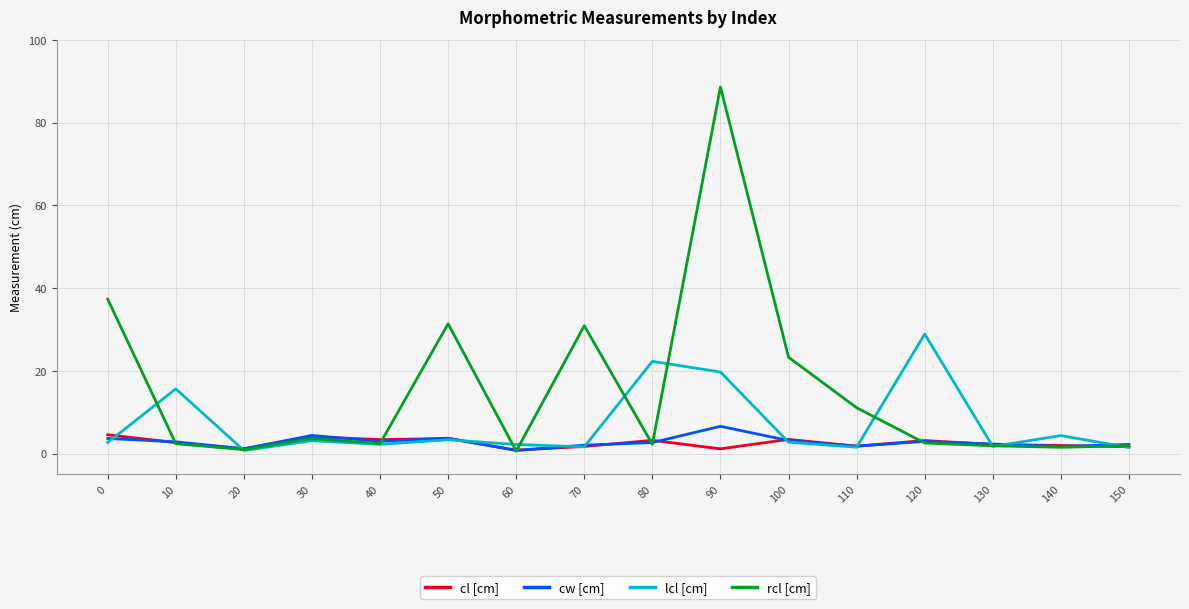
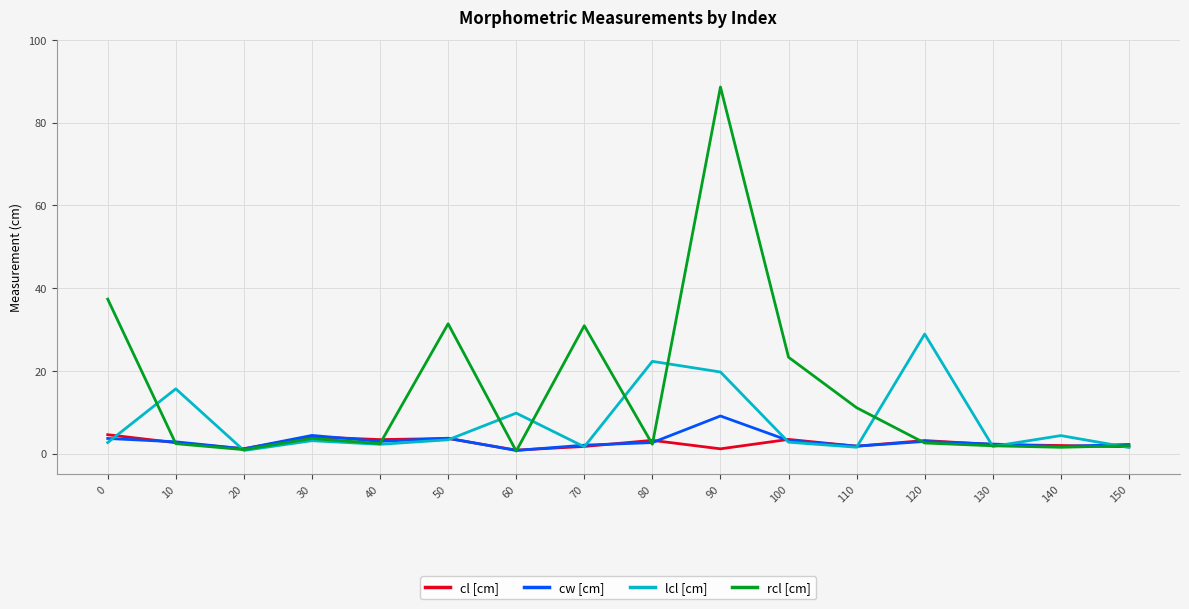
lcl [cm], 60: 2 -> 10
cw [cm], 90: 7 -> 9
